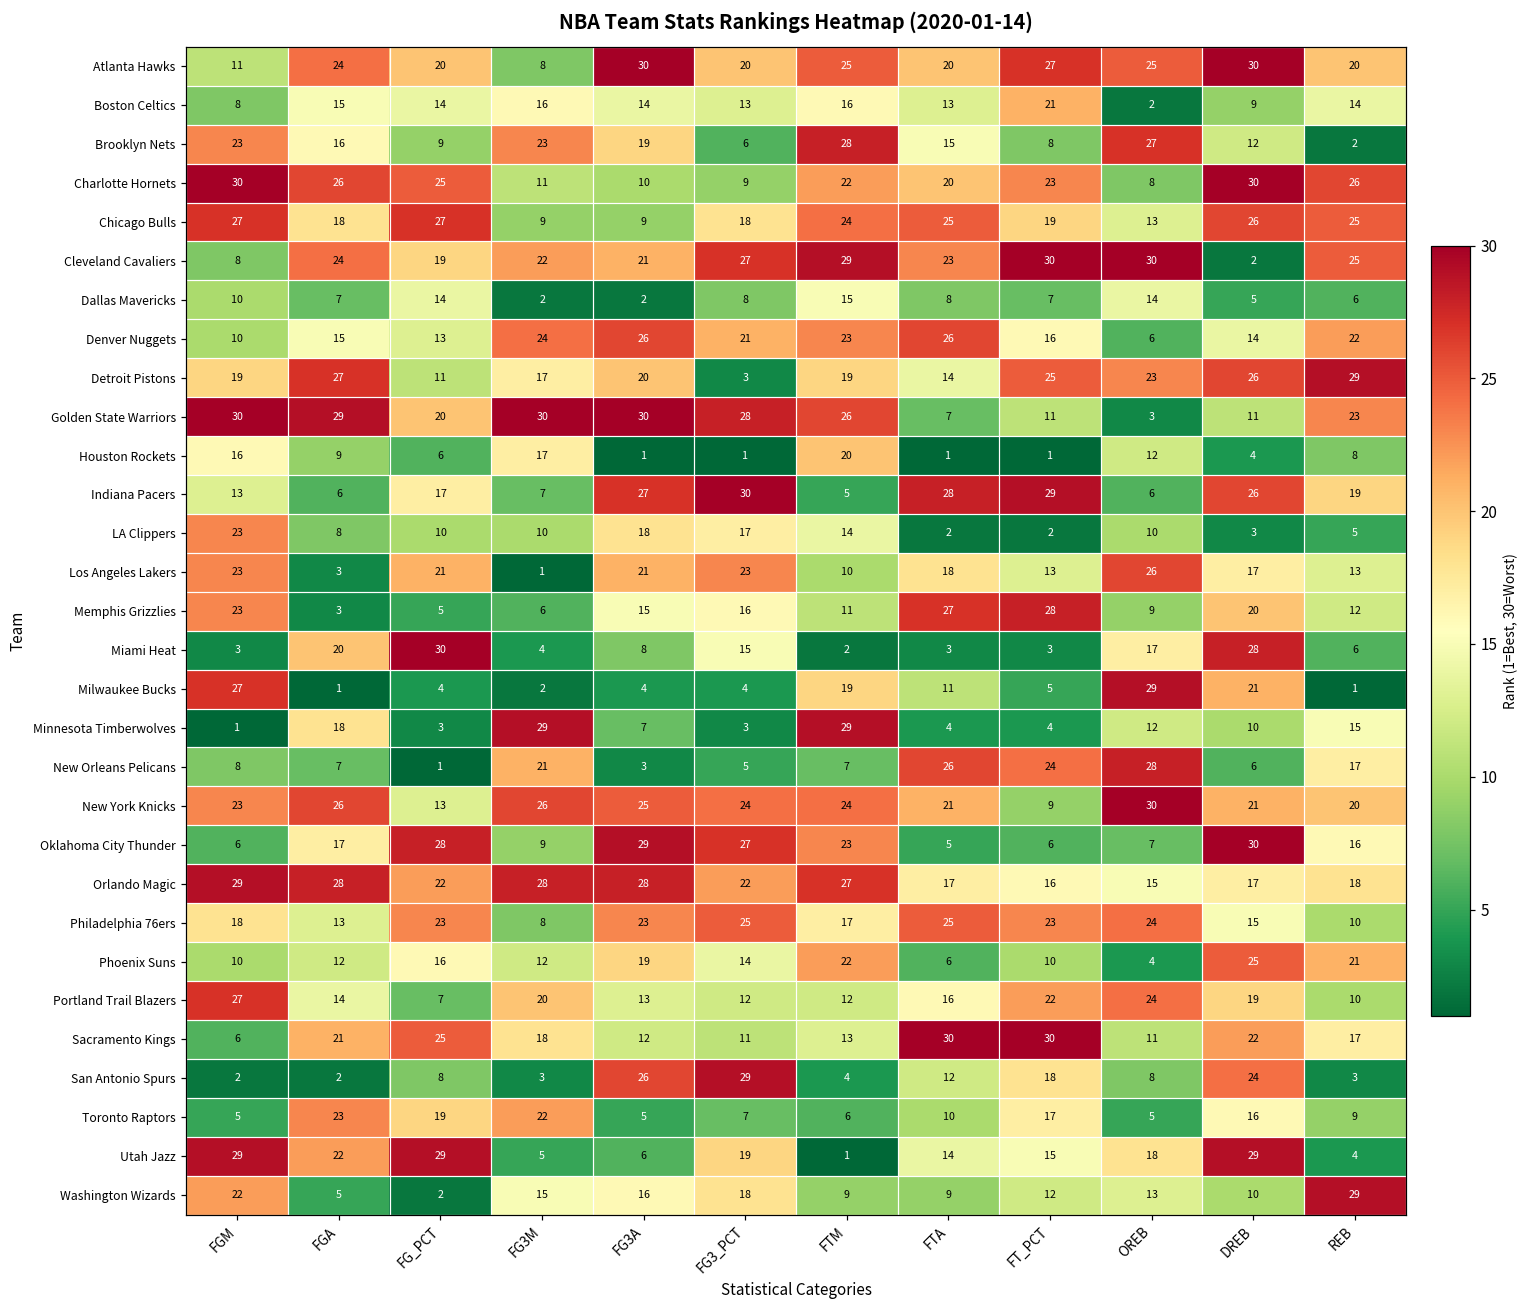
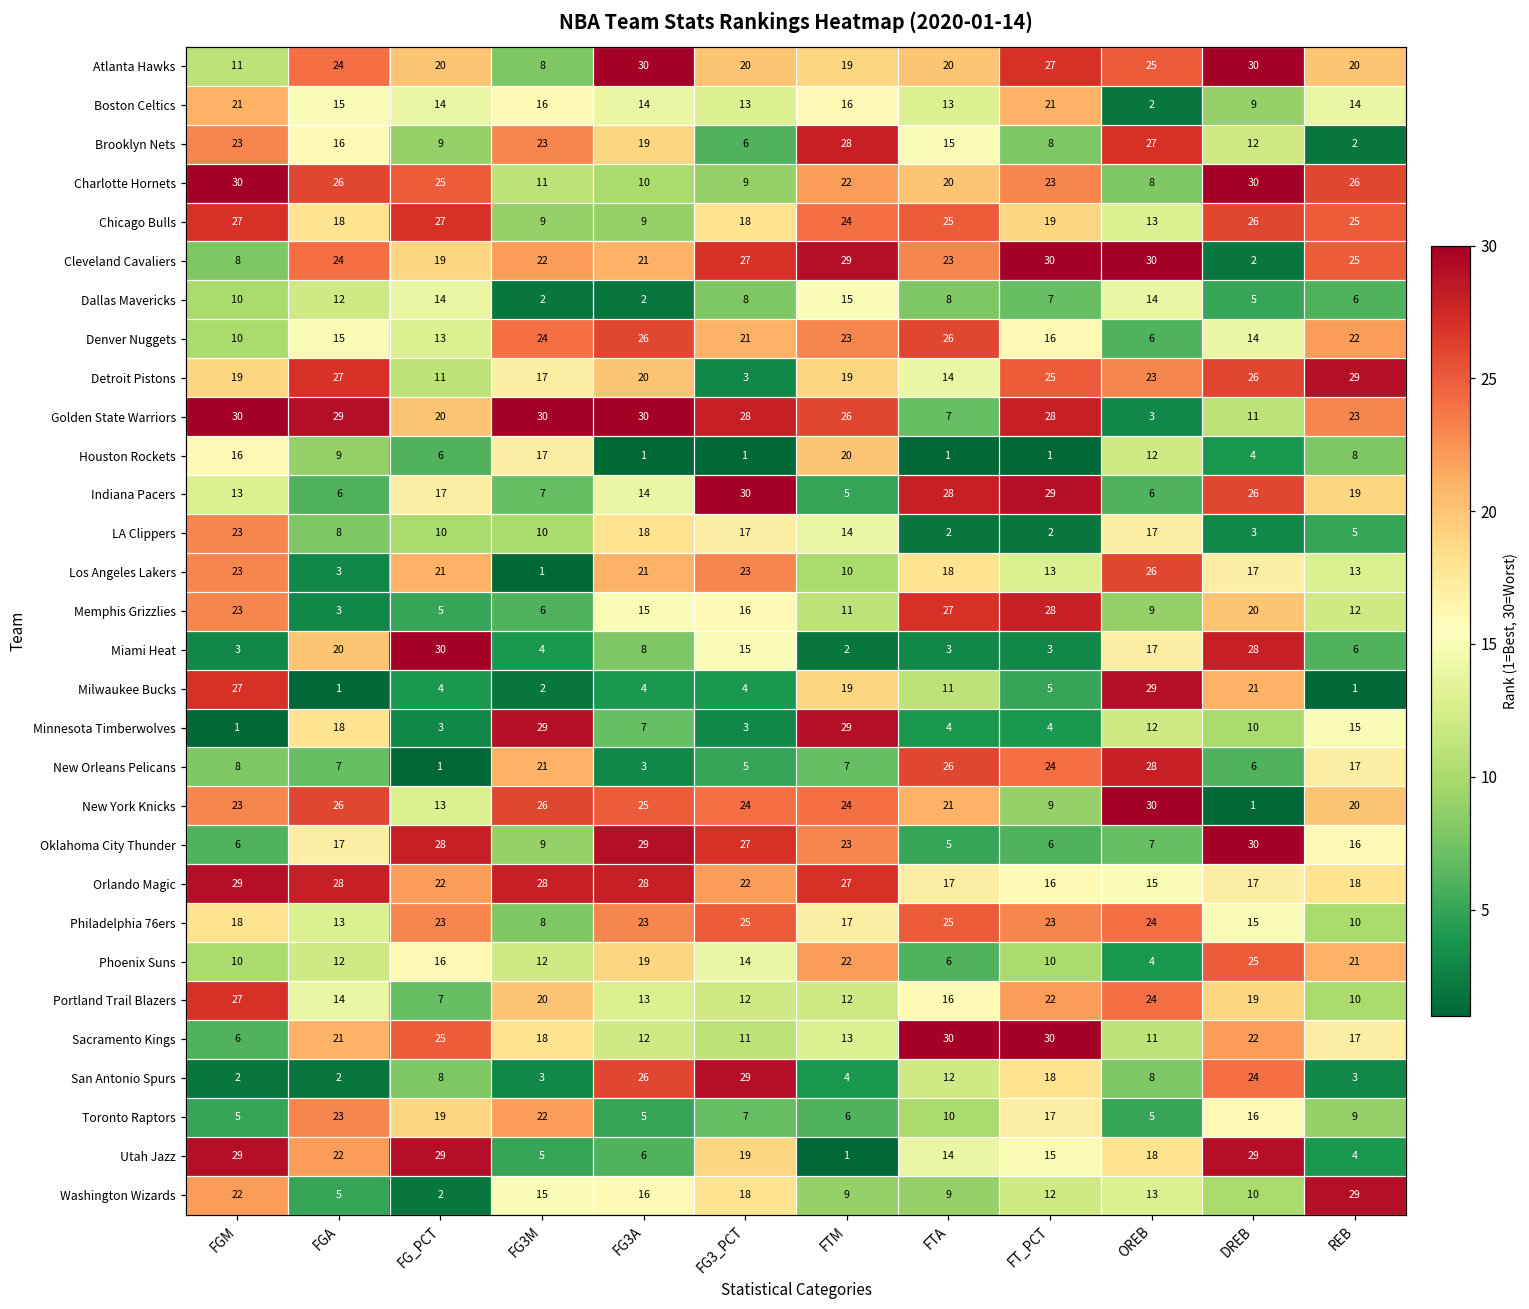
Atlanta Hawks, FTM: 25 -> 19
Boston Celtics, FGM: 8 -> 21
Dallas Mavericks, FGA: 7 -> 12
Golden State Warriors, FT_PCT: 11 -> 28
Indiana Pacers, FG3A: 27 -> 14
LA Clippers, OREB: 10 -> 17
New York Knicks, DREB: 21 -> 1
